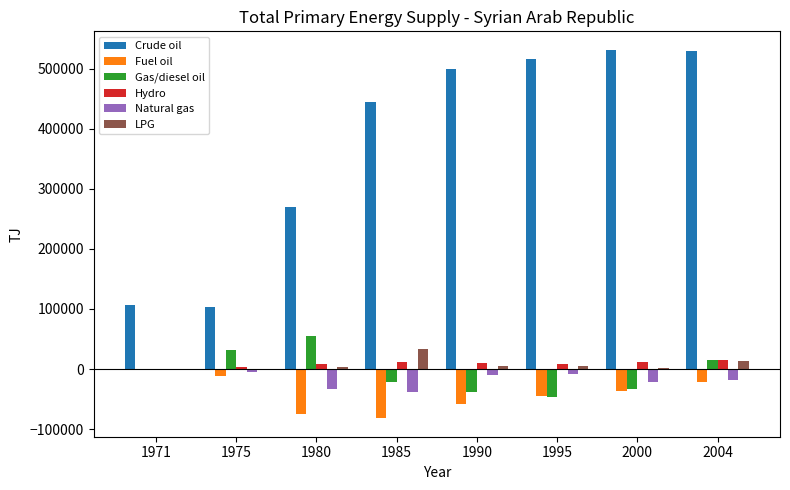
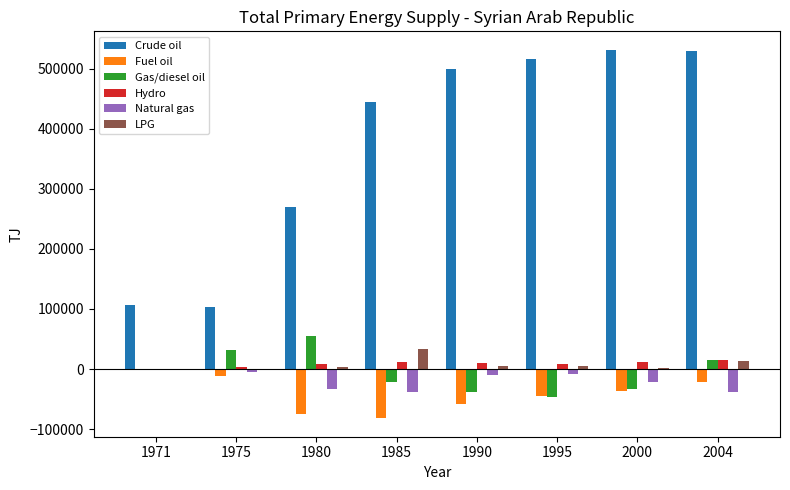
Natural gas, 2004: -20000 -> -40000
